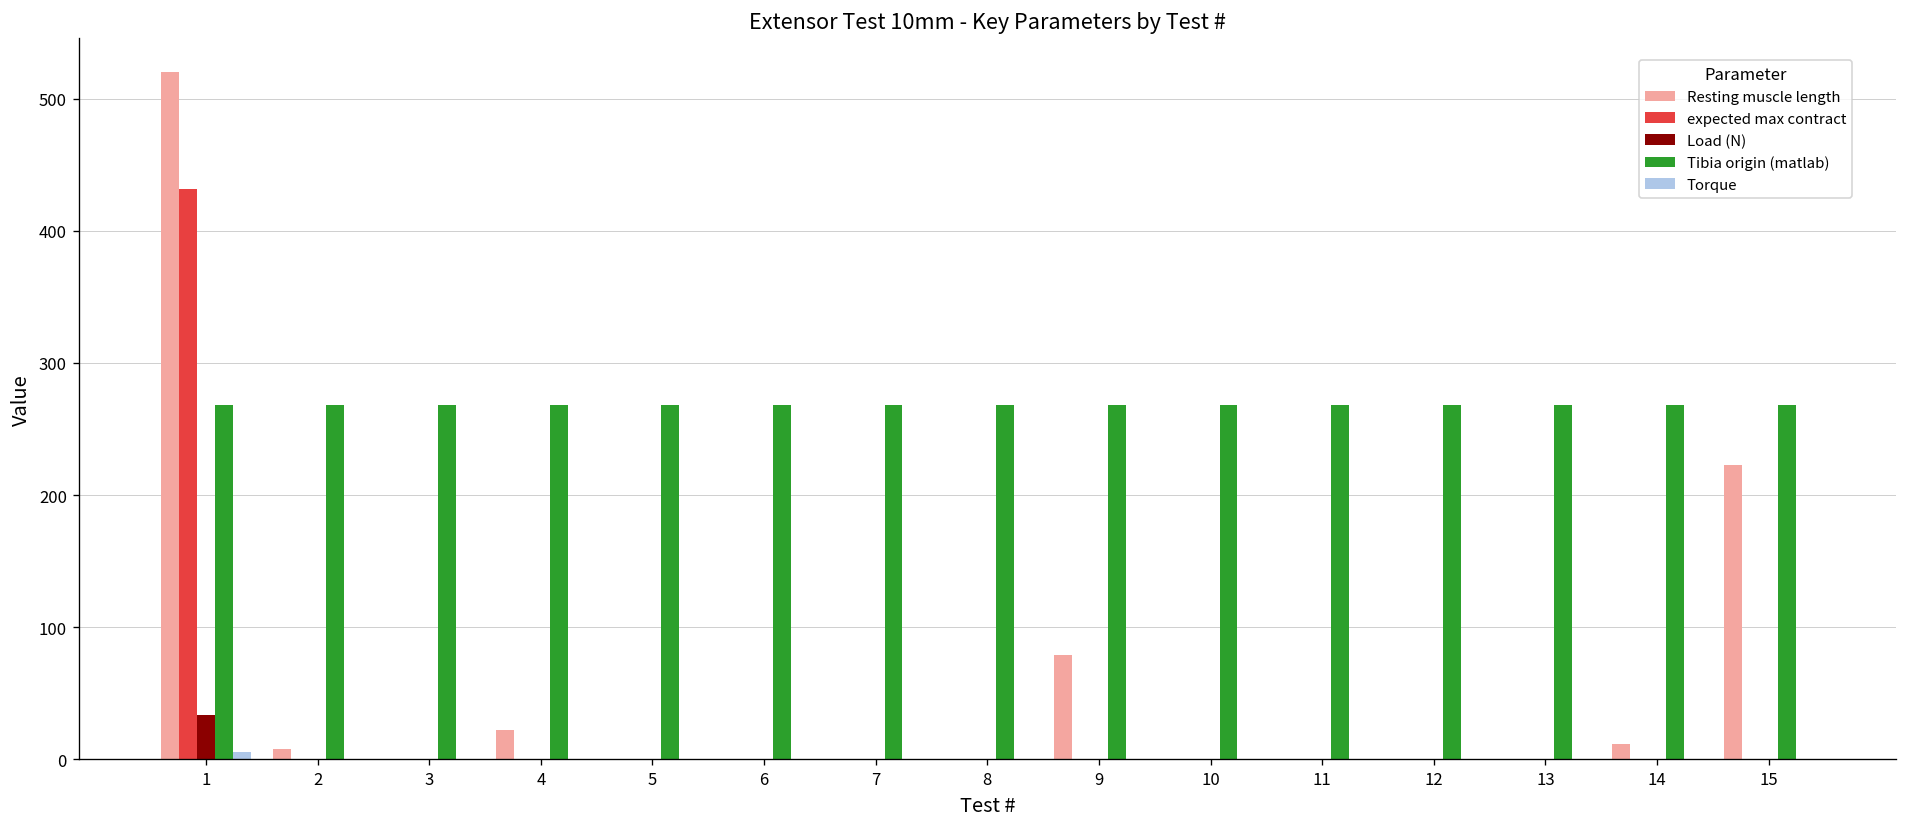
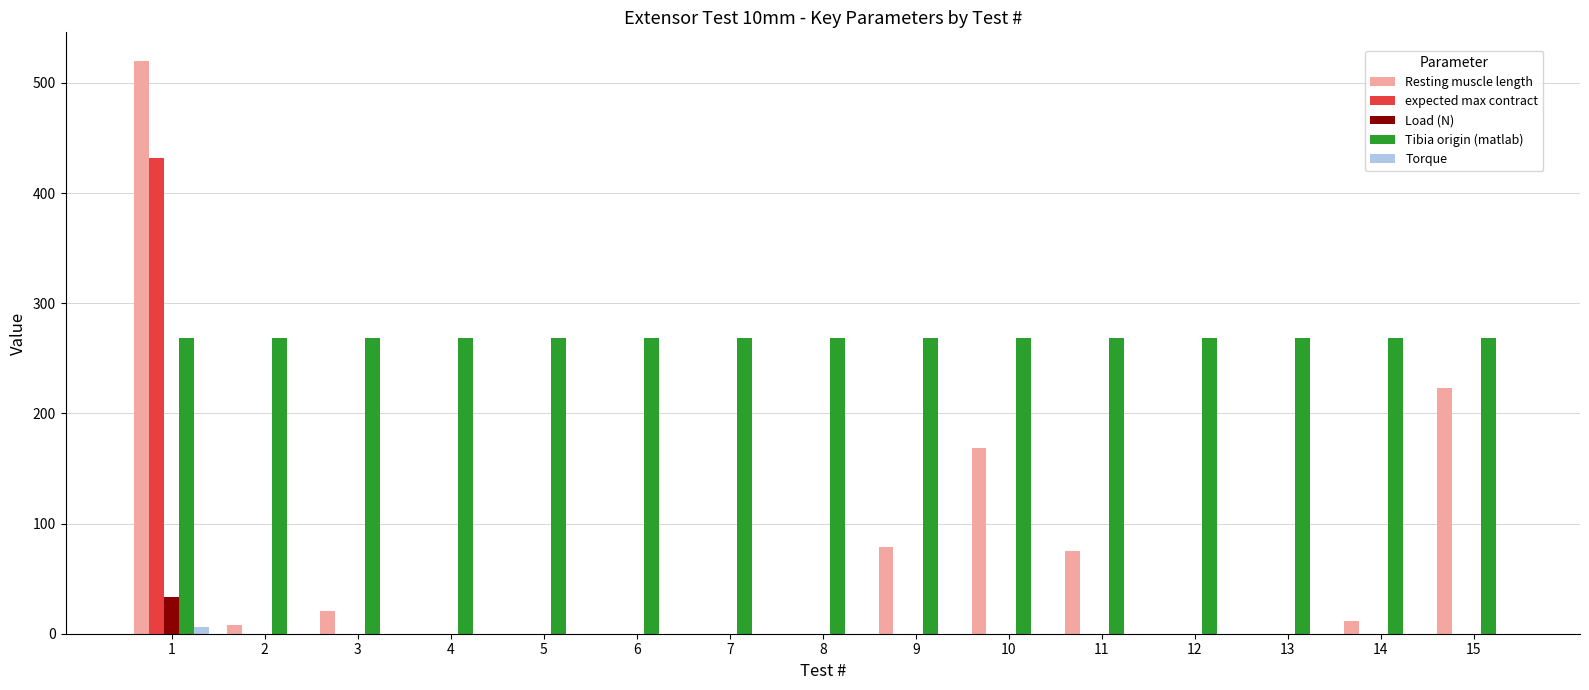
Resting muscle length, 3: 0 -> 21
Resting muscle length, 4: 22 -> 0
Resting muscle length, 10: 0 -> 169
Resting muscle length, 11: 0 -> 75
